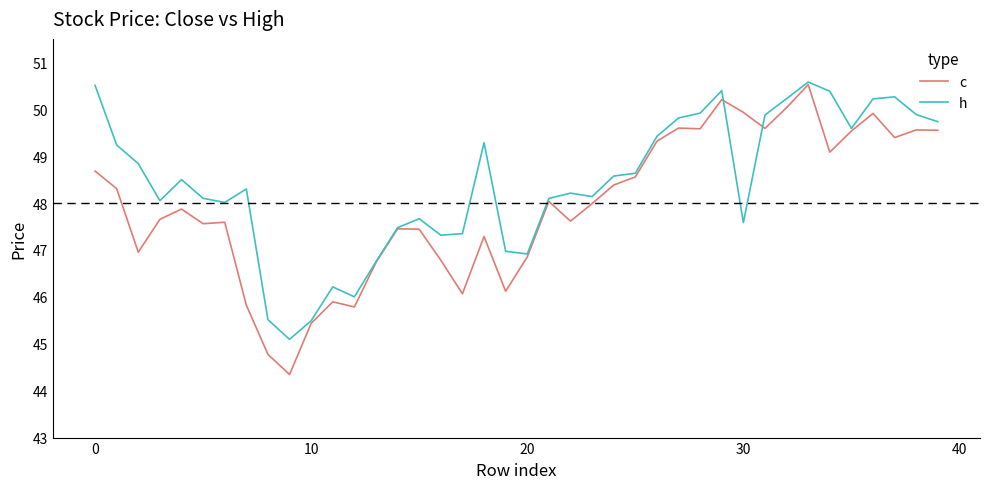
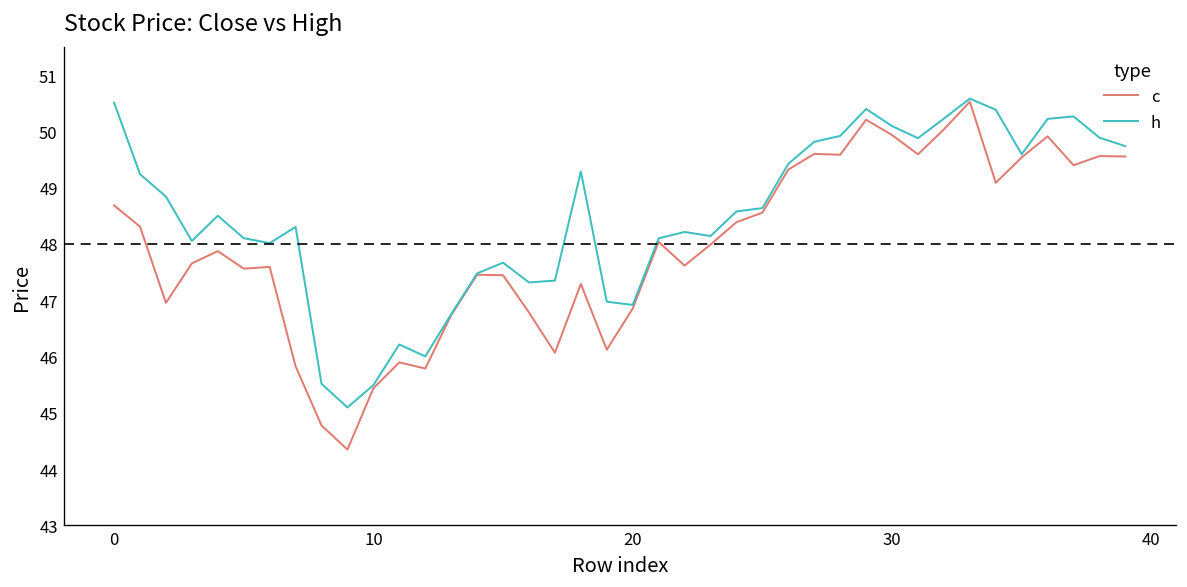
h, 30: 47.6 -> 50.1
